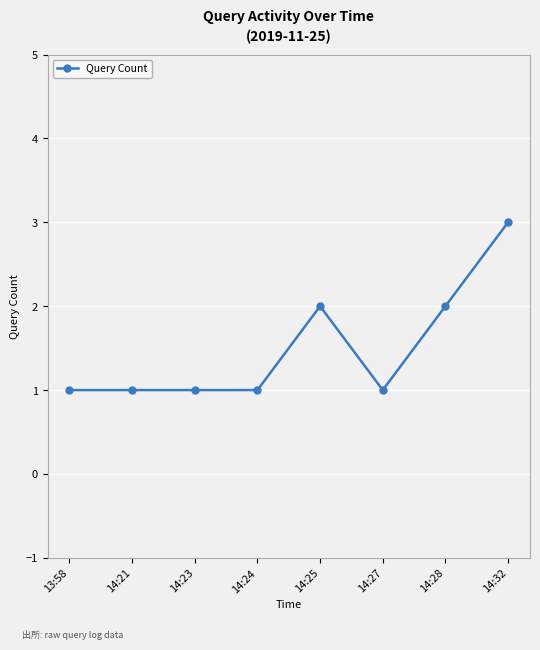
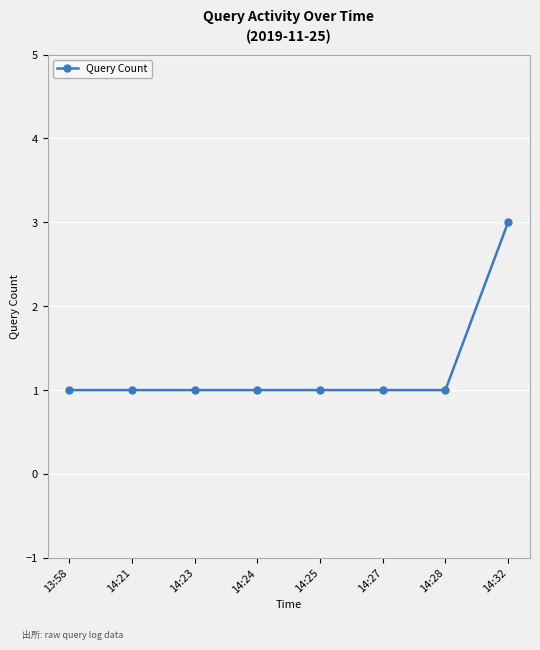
14:25: 2 -> 1
14:28: 2 -> 1
